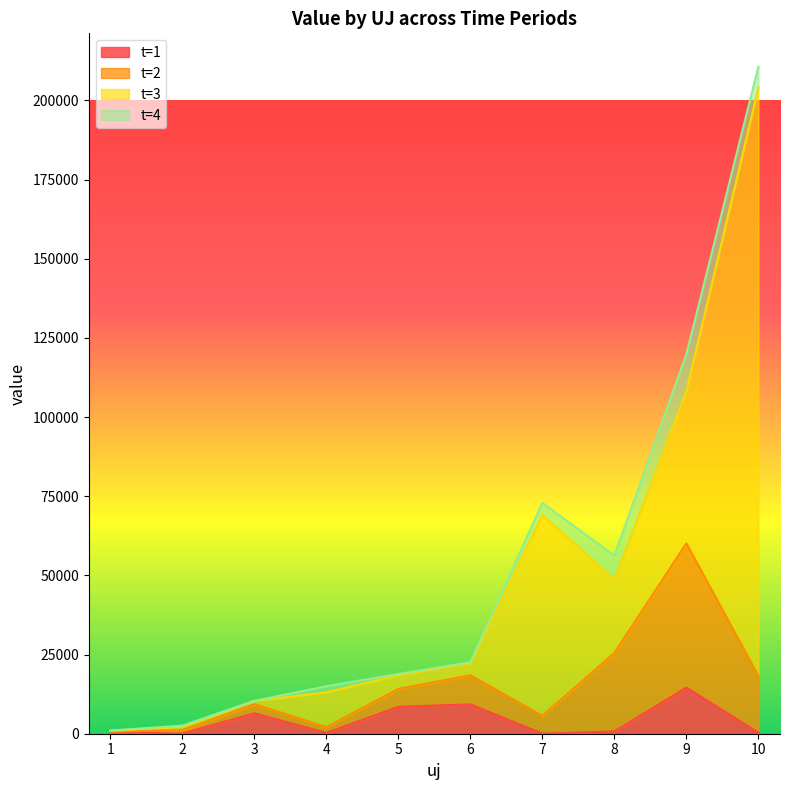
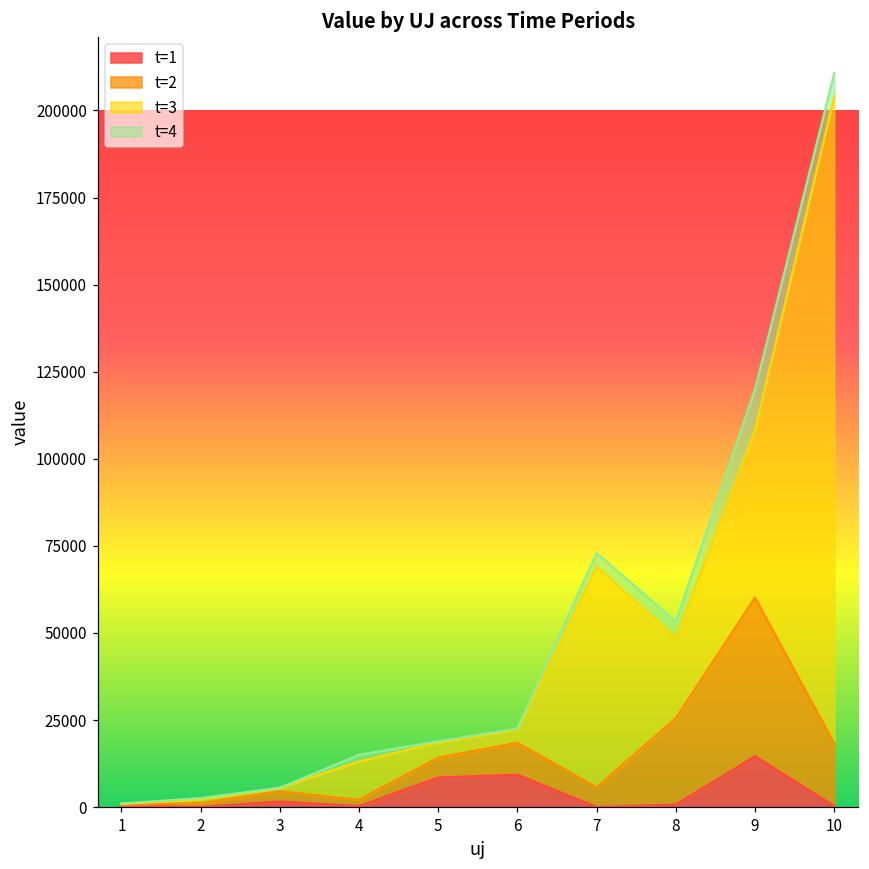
t=1, 3: 6000 -> 2000
t=4, 8: 8000 -> 4000
